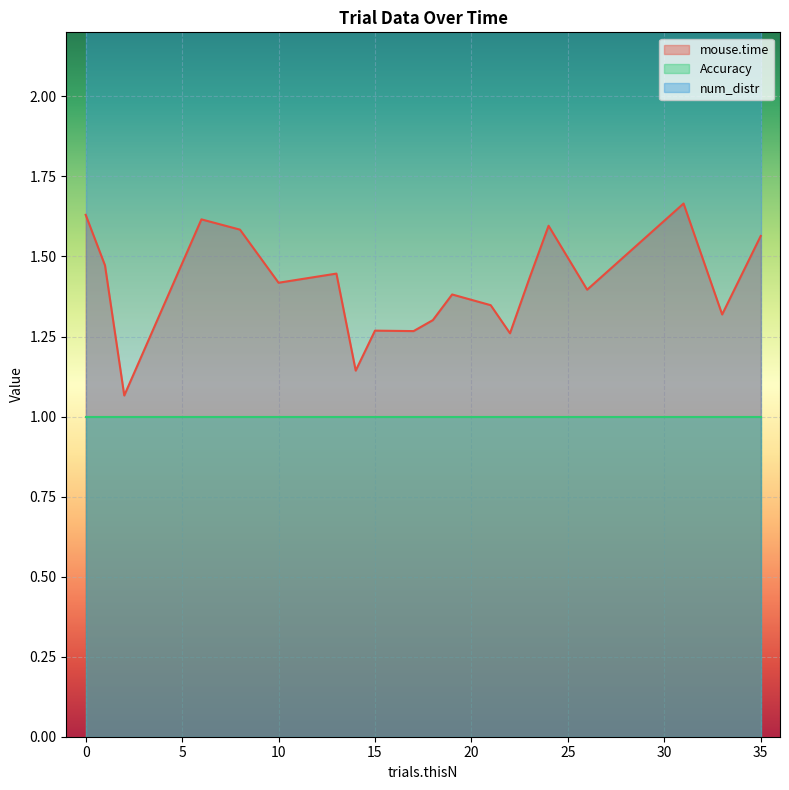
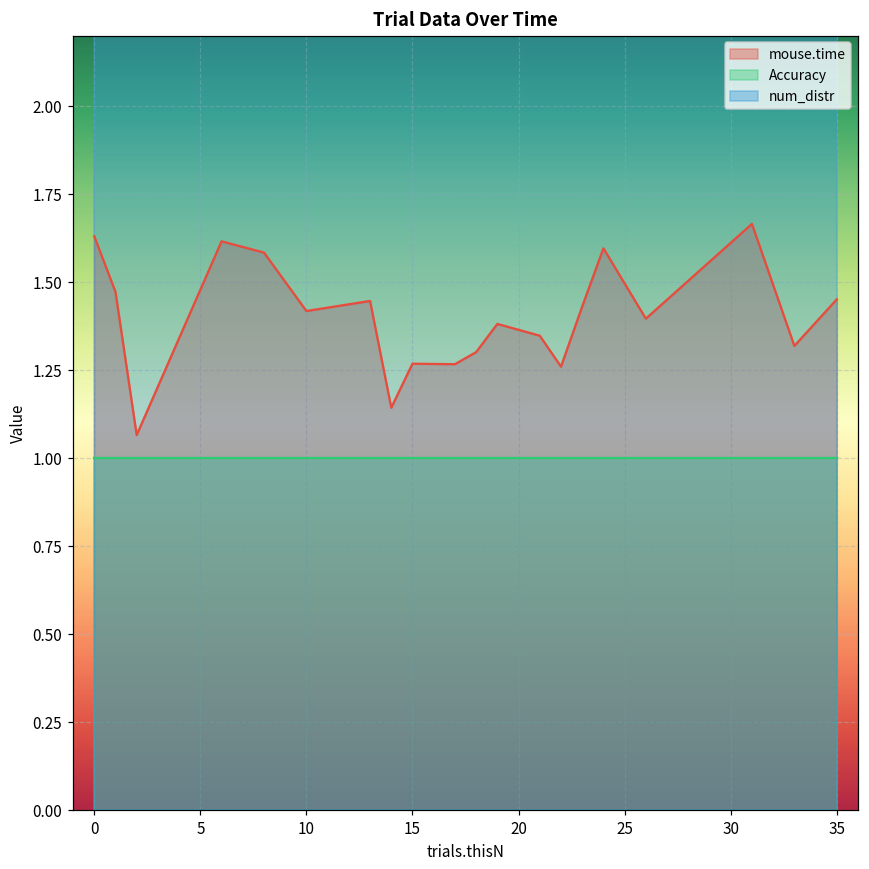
mouse.time, 35: 1.56 -> 1.45
